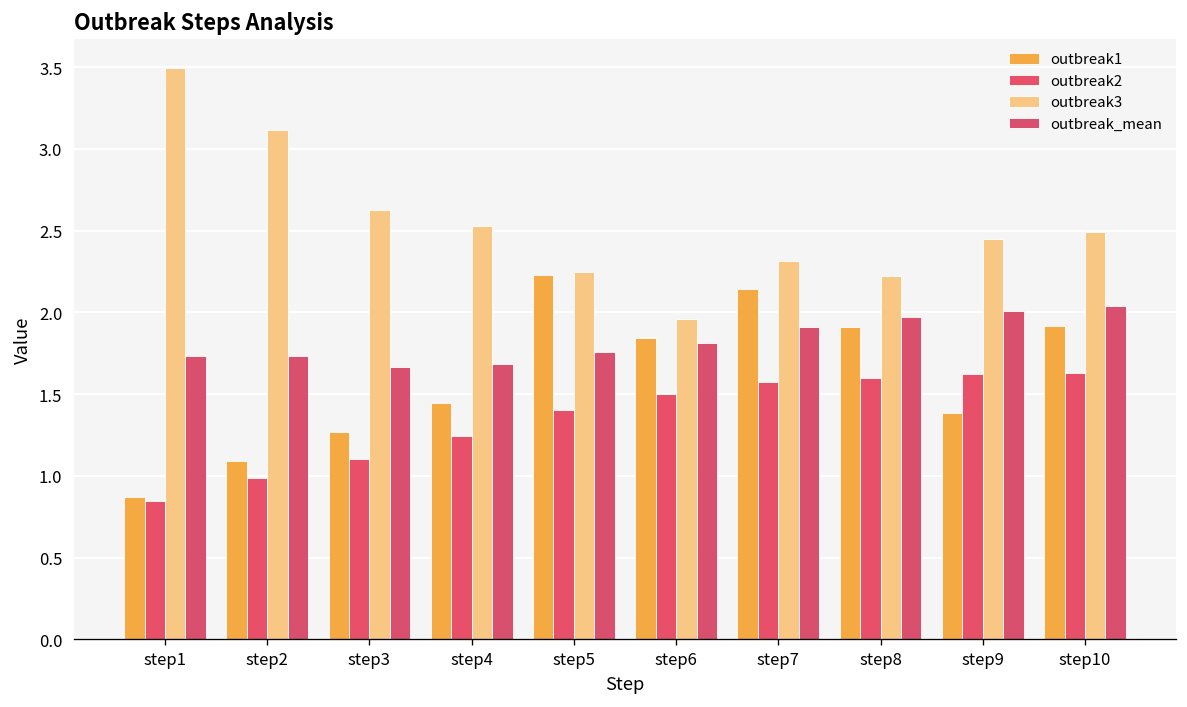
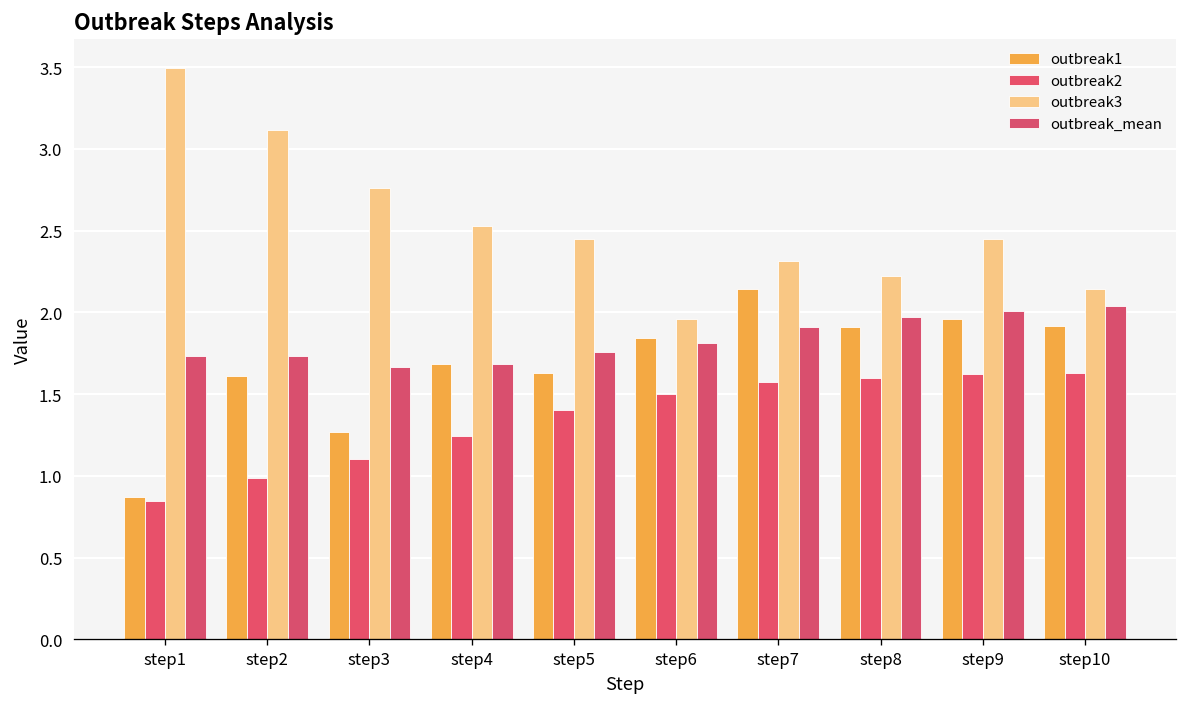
outbreak1, step2: 1.09 -> 1.61
outbreak3, step3: 2.62 -> 2.76
outbreak1, step4: 1.45 -> 1.69
outbreak1, step5: 2.23 -> 1.63
outbreak3, step5: 2.25 -> 2.45
outbreak1, step9: 1.39 -> 1.96
outbreak3, step10: 2.49 -> 2.15
